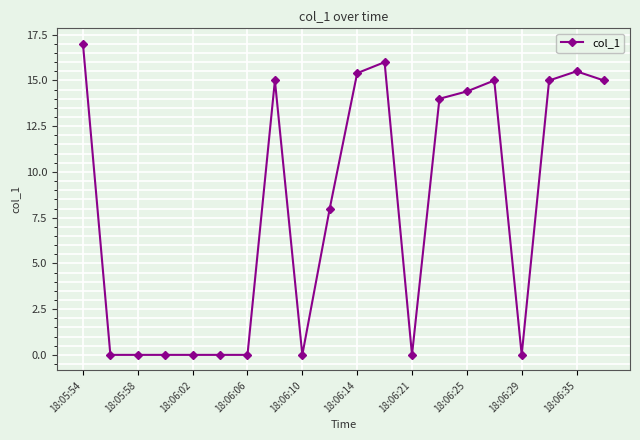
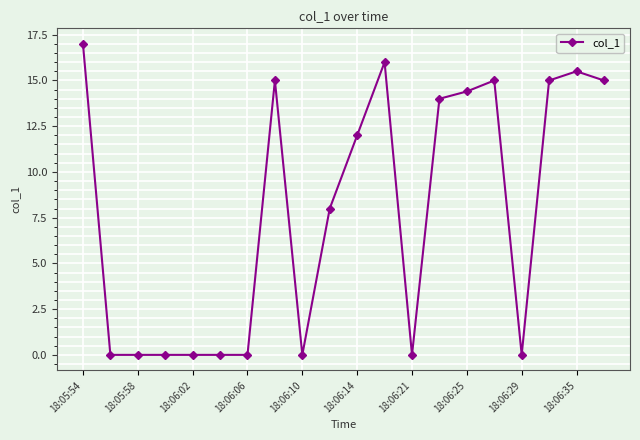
18:06:14: 15.4 -> 12.0
